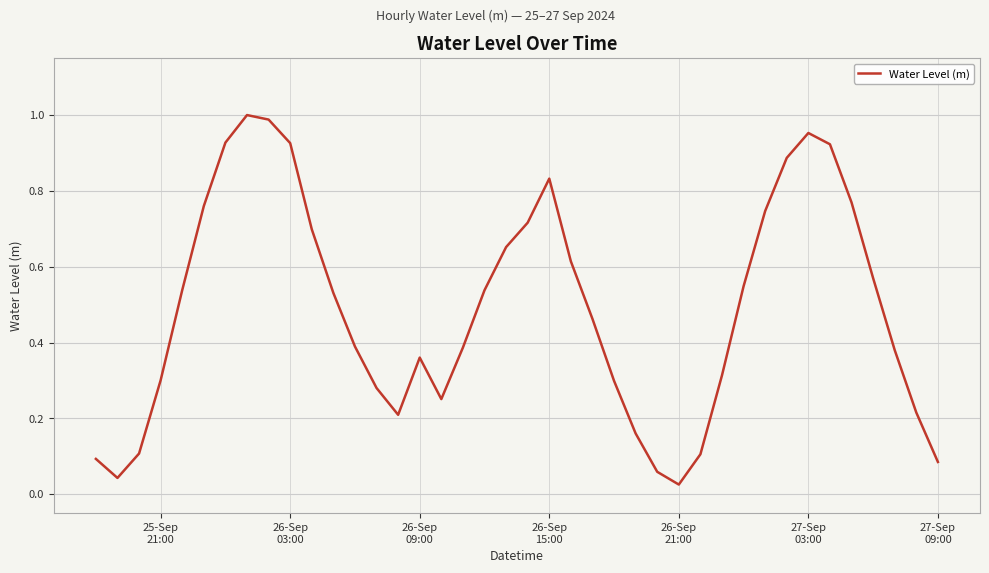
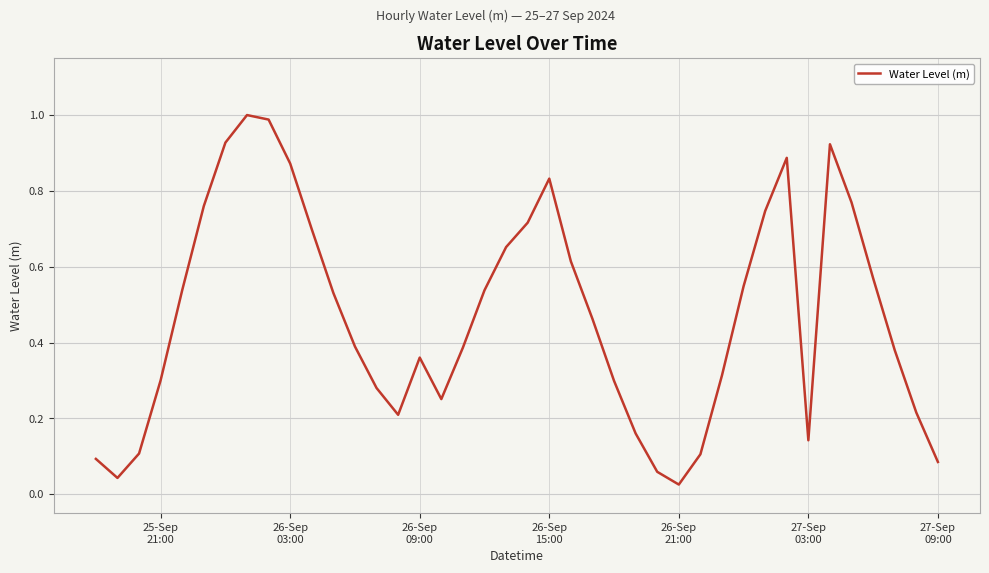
26-Sep 03:00: 0.93 -> 0.87
27-Sep 03:00: 0.95 -> 0.14
